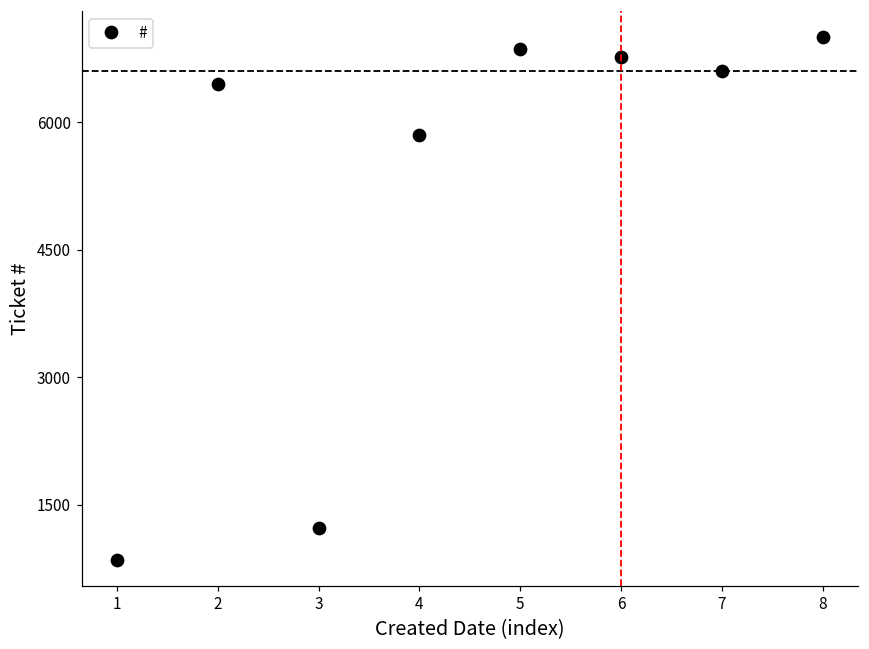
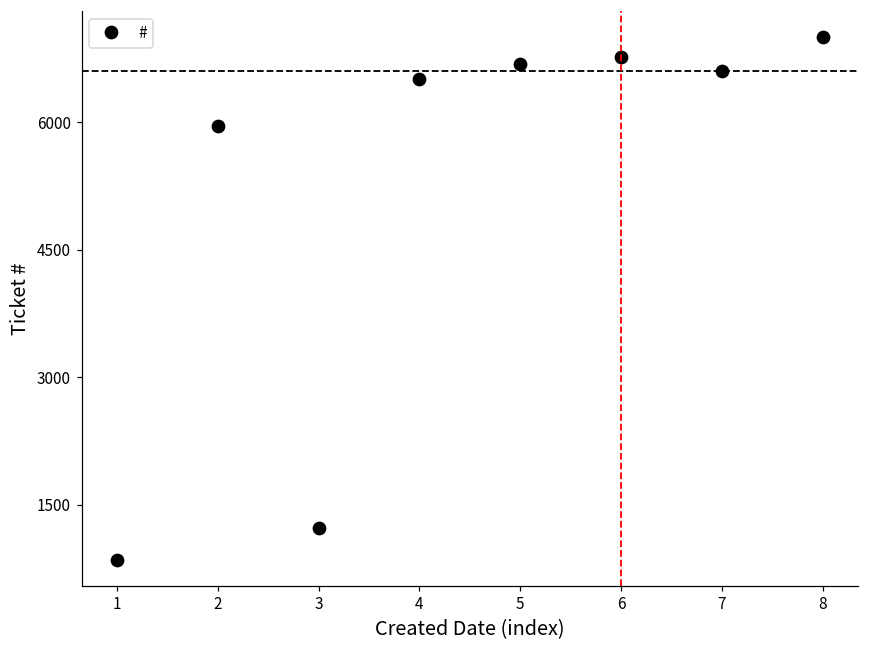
2: 6500 -> 6000
4: 5800 -> 6500
5: 6900 -> 6700
